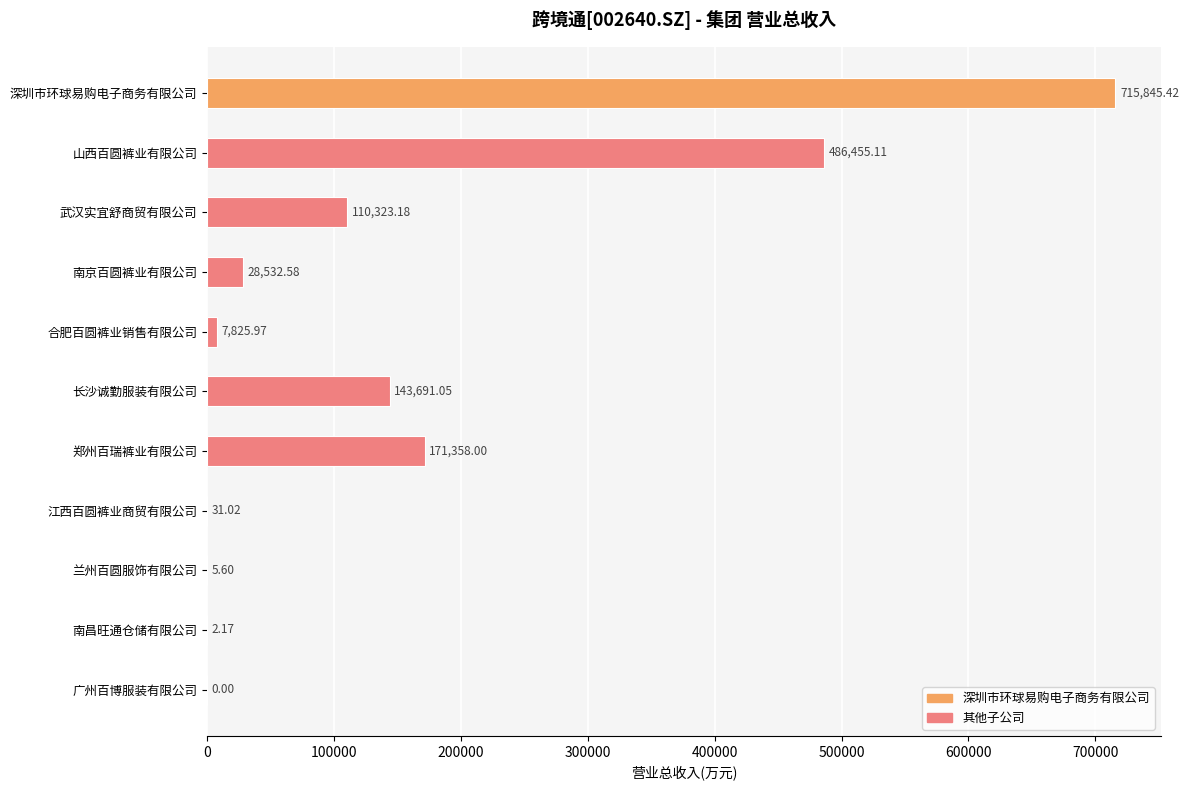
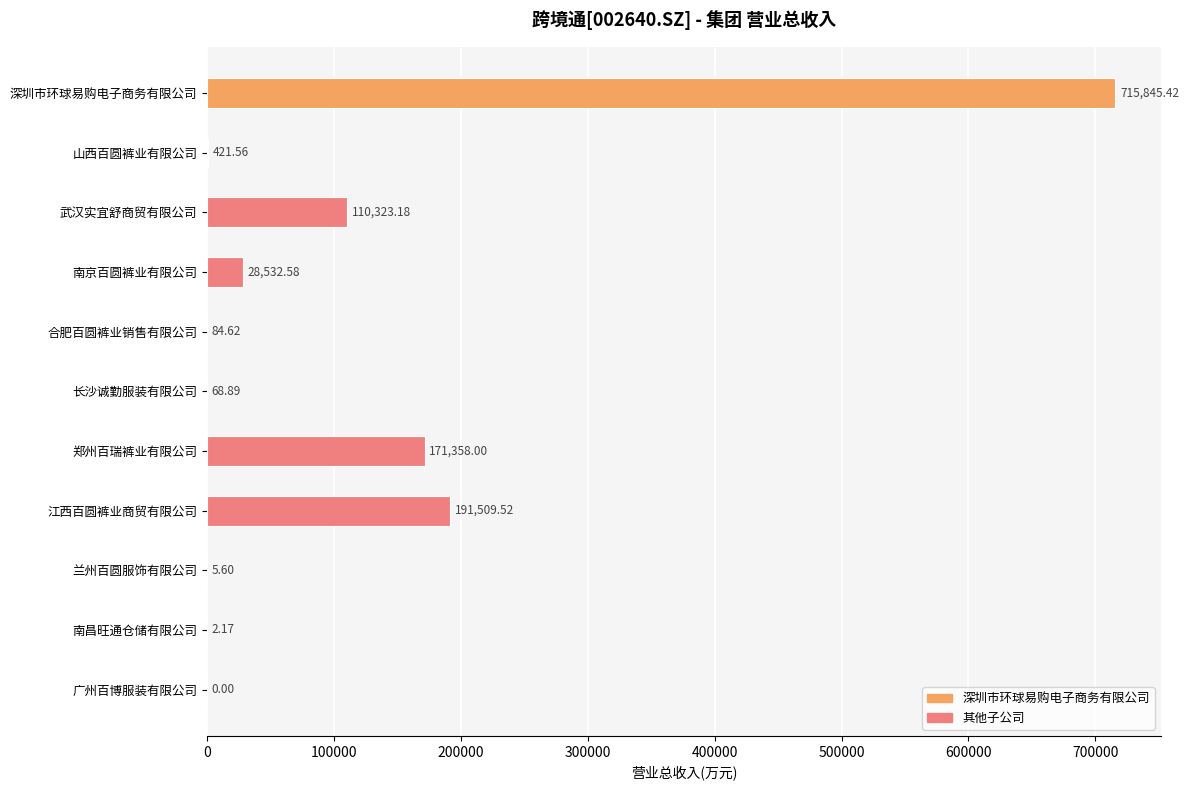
山西百圆裤业有限公司: 486,455.11 -> 421.56
合肥百圆裤业销售有限公司: 7,825.97 -> 84.62
长沙诚勤服装有限公司: 143,691.05 -> 68.89
江西百圆裤业商贸有限公司: 31.02 -> 191,509.52
